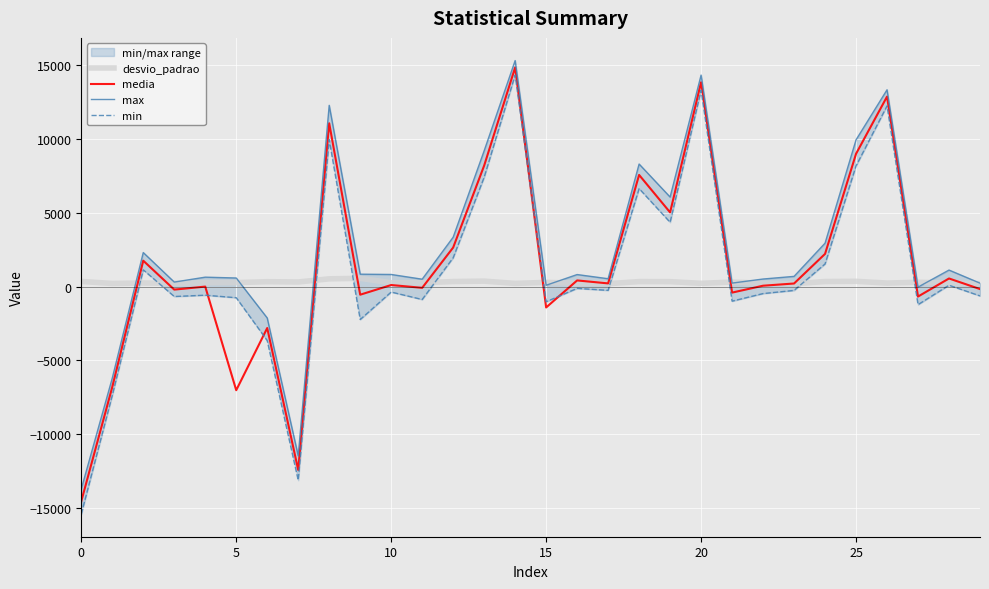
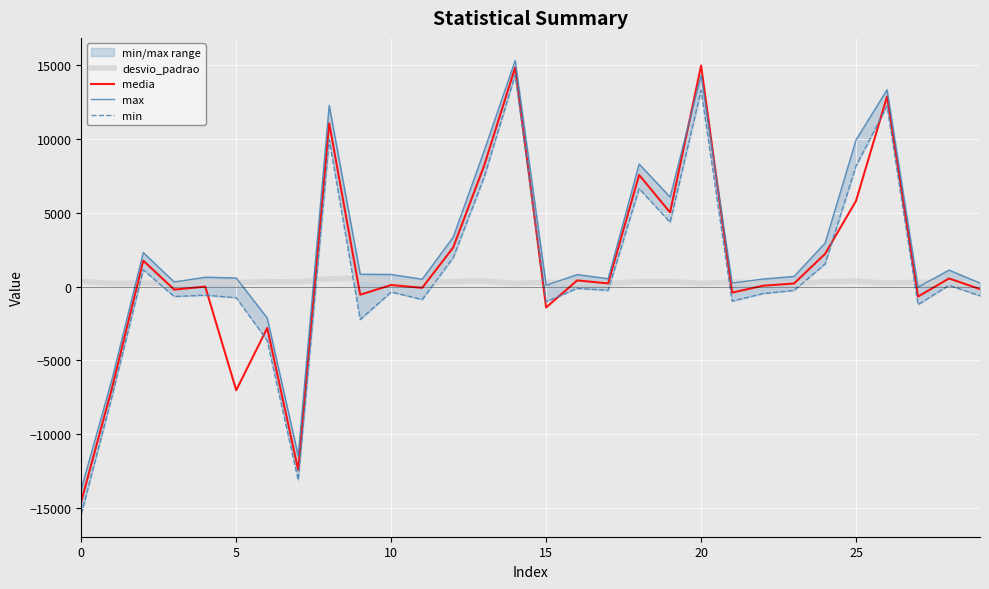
media, 20: 13800 -> 15000
media, 25: 9000 -> 5800
